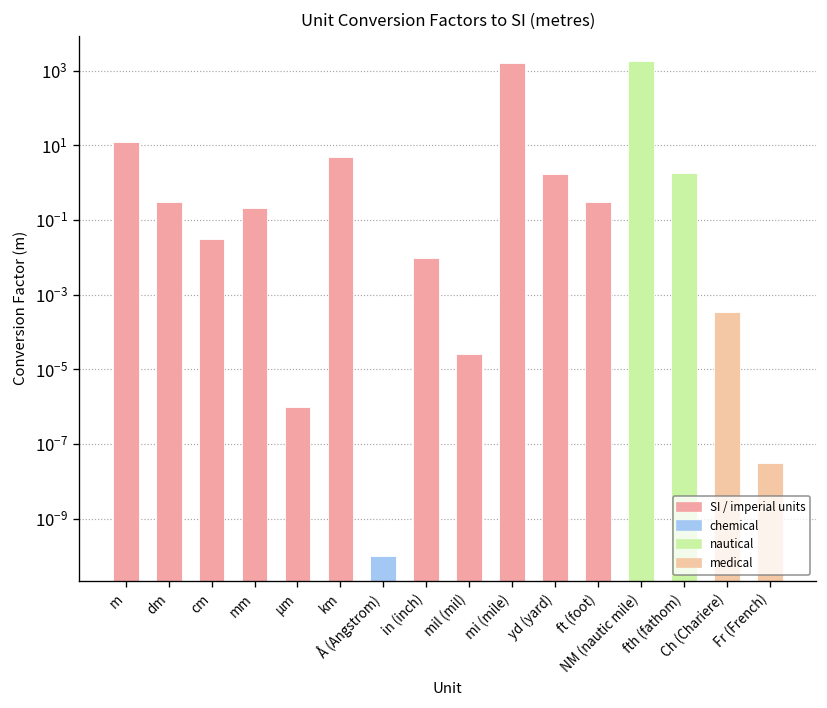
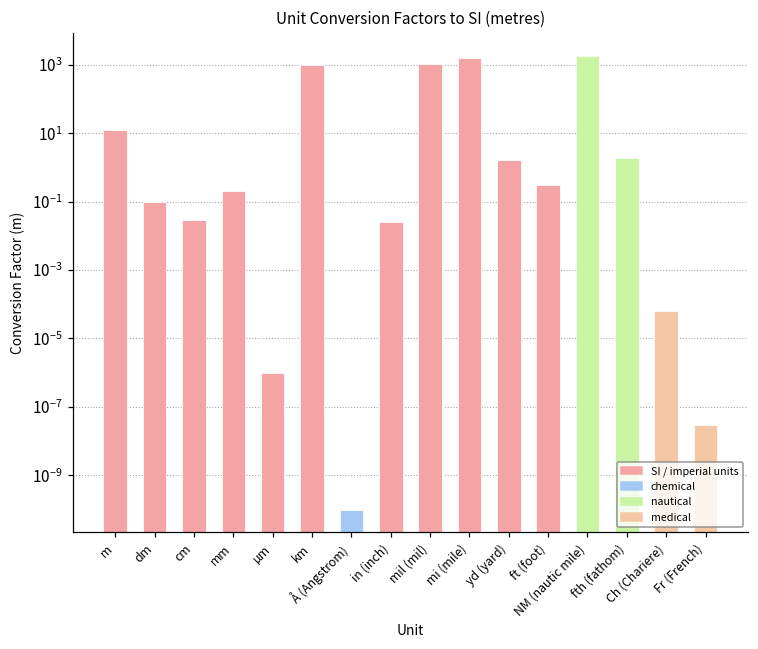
dm: 0.3 -> 0.1
km: 5 -> 1000
in (inch): 0.010 -> 0.03
mil (mil): 0 -> 1000
Ch (Chariere): 0.0003 -> 0.00007
